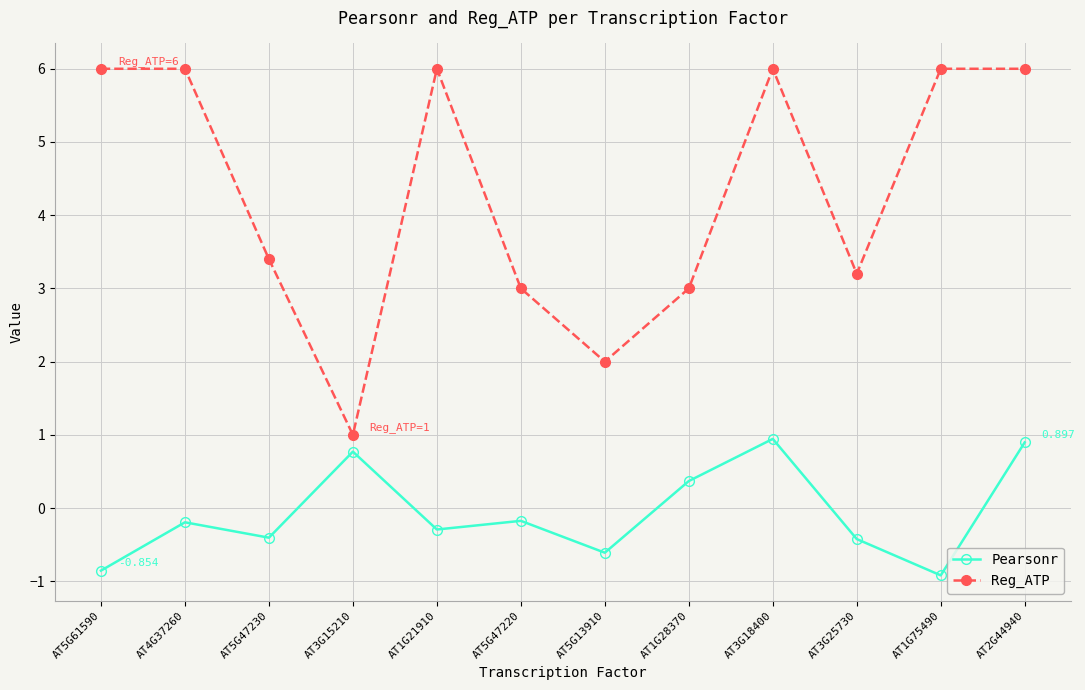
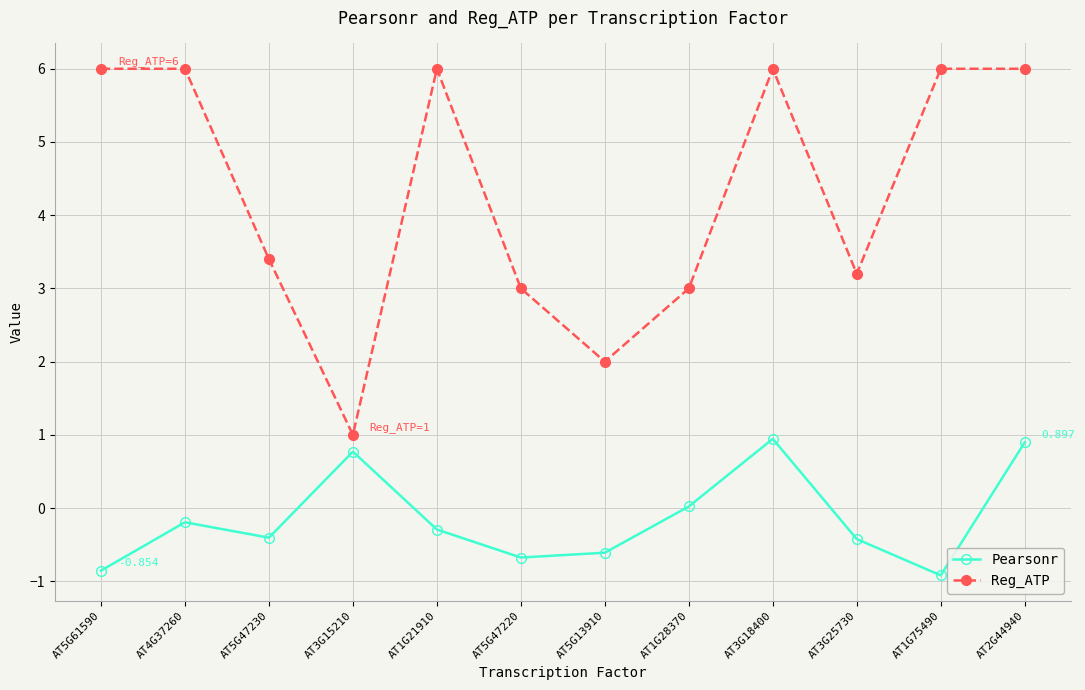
Pearsonr, AT5G47220: -0.2 -> -0.7
Pearsonr, AT1G28370: 0.4 -> 0.0
